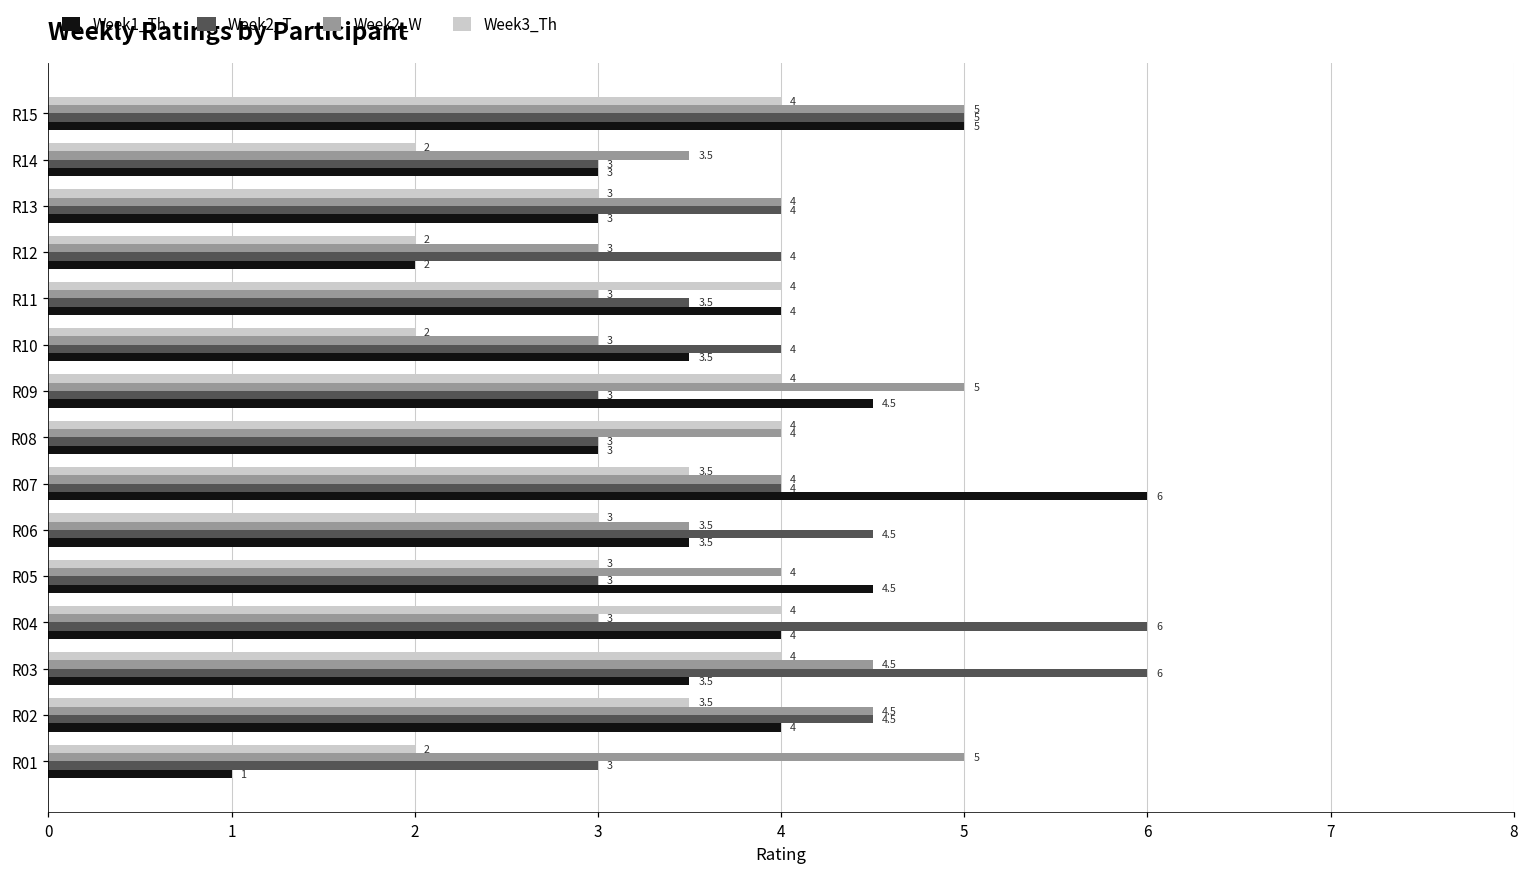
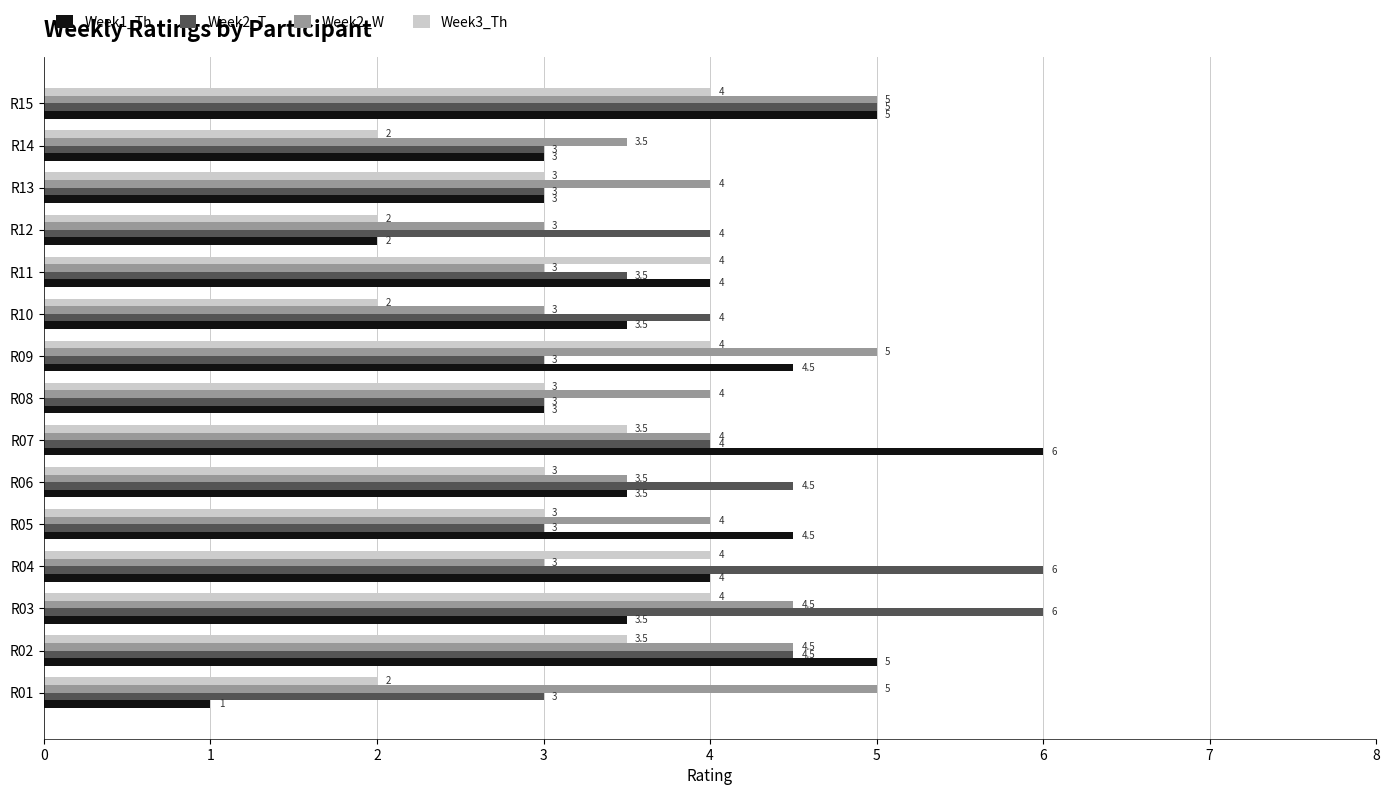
Week2_T, R13: 4 -> 3
Week3_Th, R08: 4 -> 3
Week1_Th, R02: 4 -> 5
